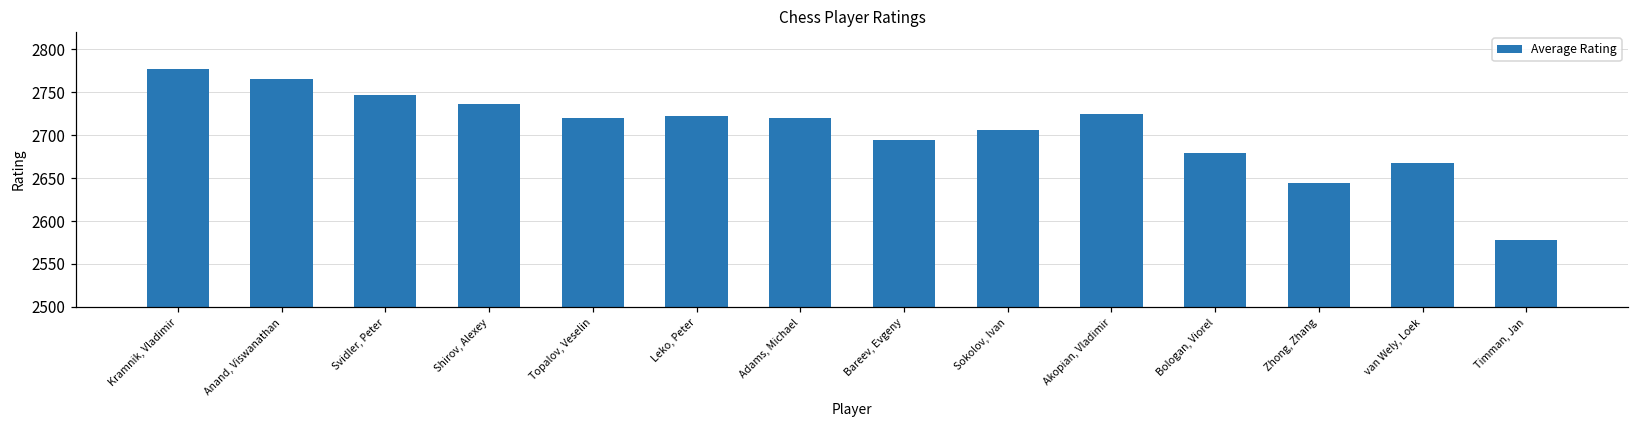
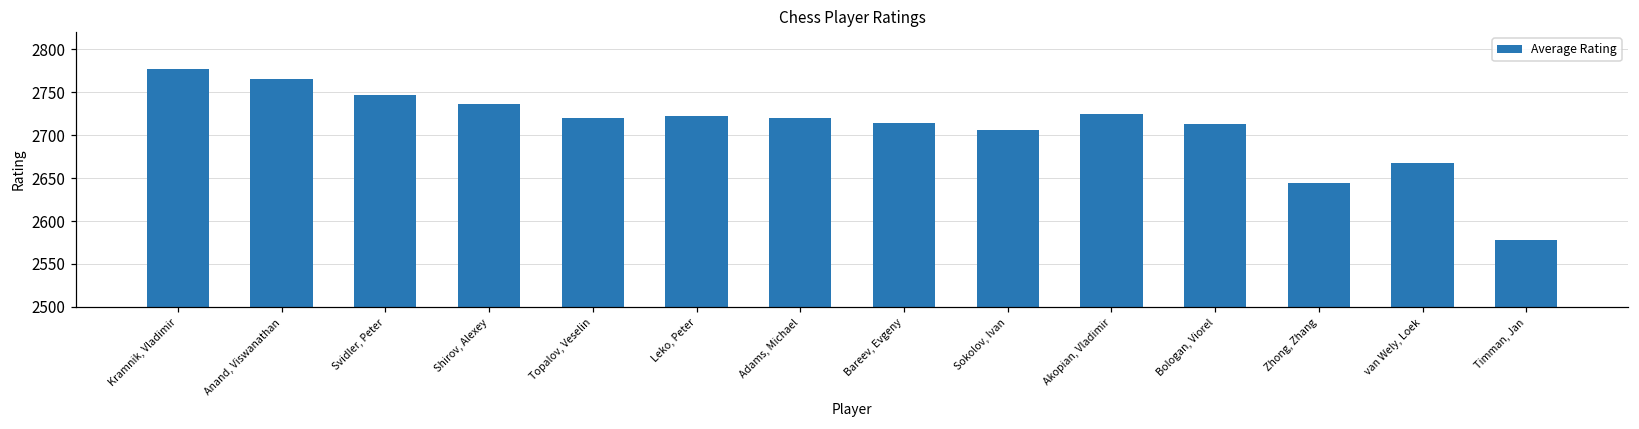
Bareev, Evgeny: 2700 -> 2710
Bologan, Viorel: 2680 -> 2710
